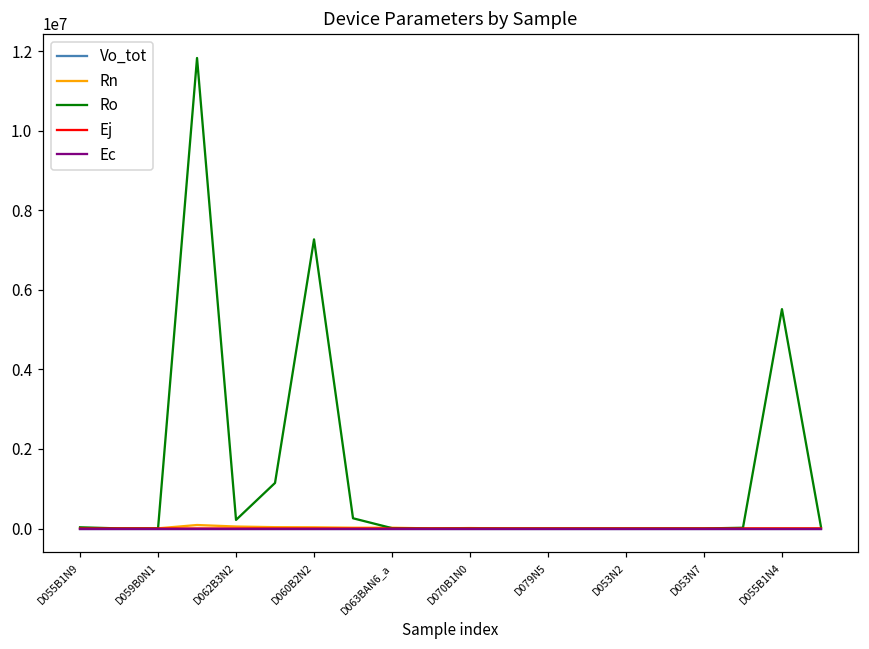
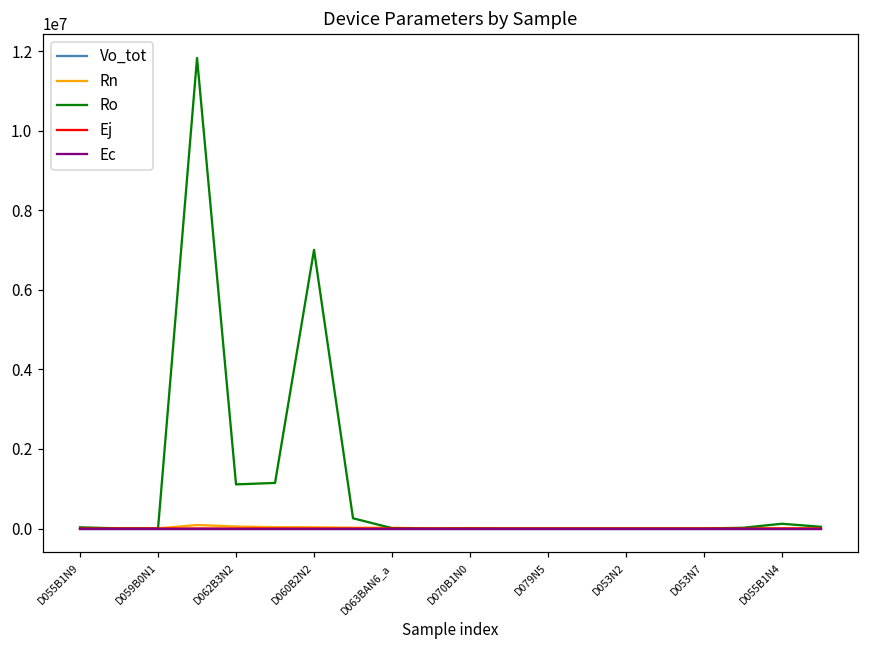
Ro, D062B3N2: 200000 -> 1100000
Ro, D060B2N2: 7300000 -> 7000000
Ro, D055B1N4: 5500000 -> 100000
